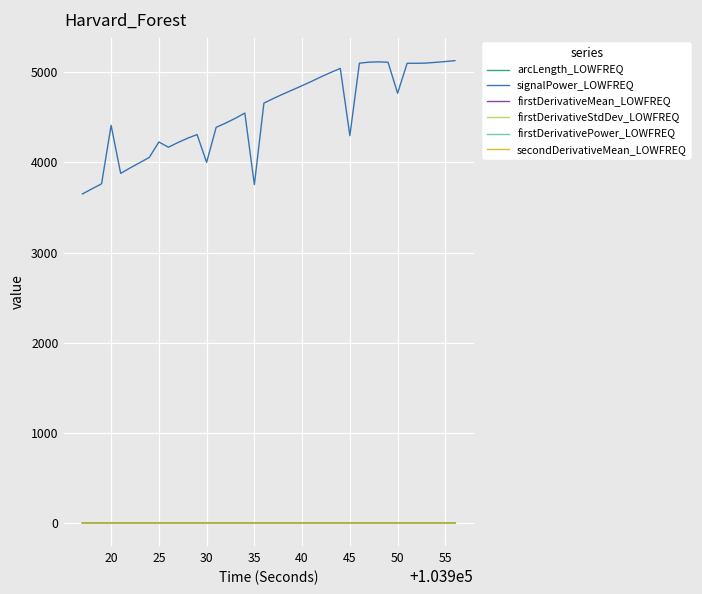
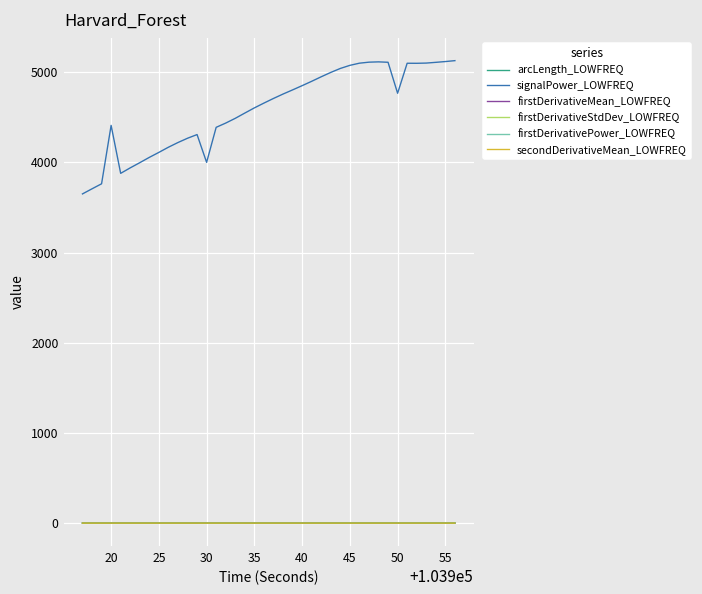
signalPower_LOWFREQ, 25: 4200 -> 4100
signalPower_LOWFREQ, 35: 3800 -> 4600
signalPower_LOWFREQ, 45: 4300 -> 5100
